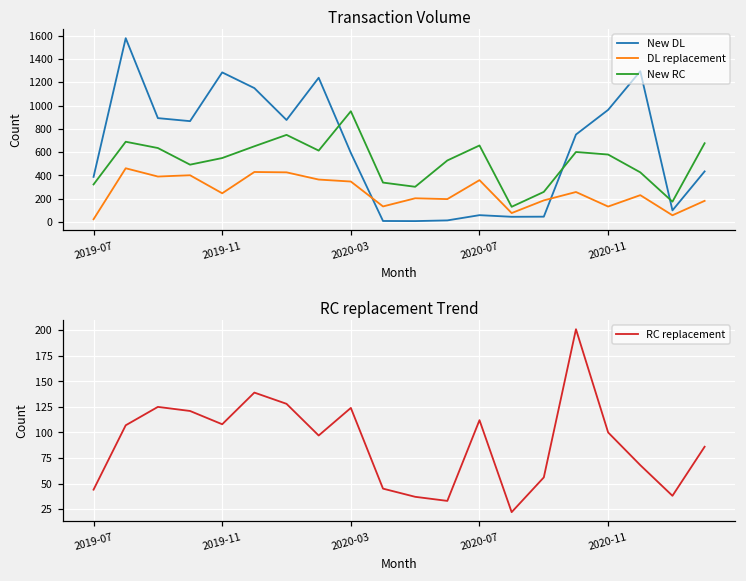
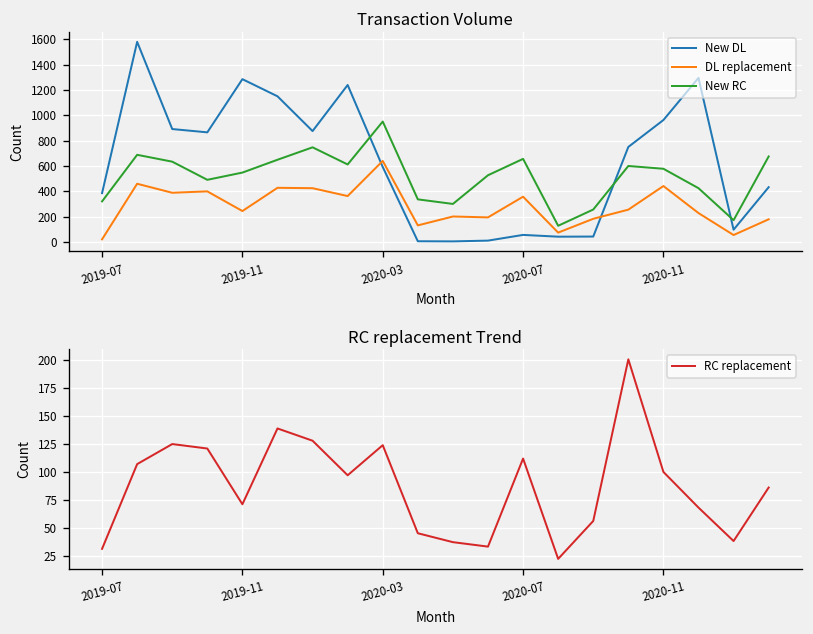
Transaction Volume, DL replacement, 2020-03: 350 -> 640
Transaction Volume, DL replacement, 2020-11: 130 -> 440
RC replacement Trend, 2019-07: 40 -> 30
RC replacement Trend, 2019-11: 110 -> 70
